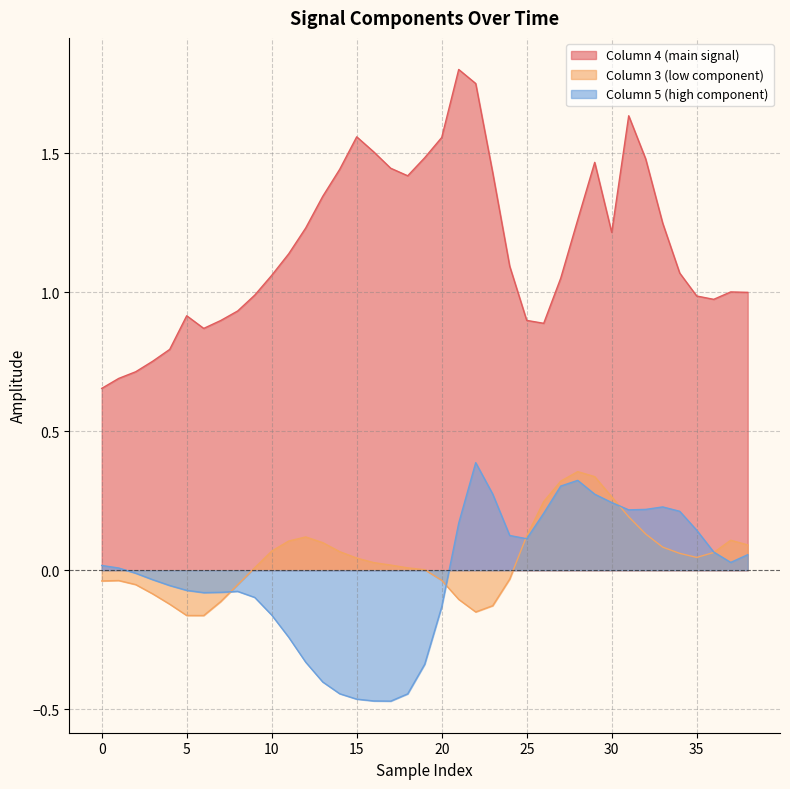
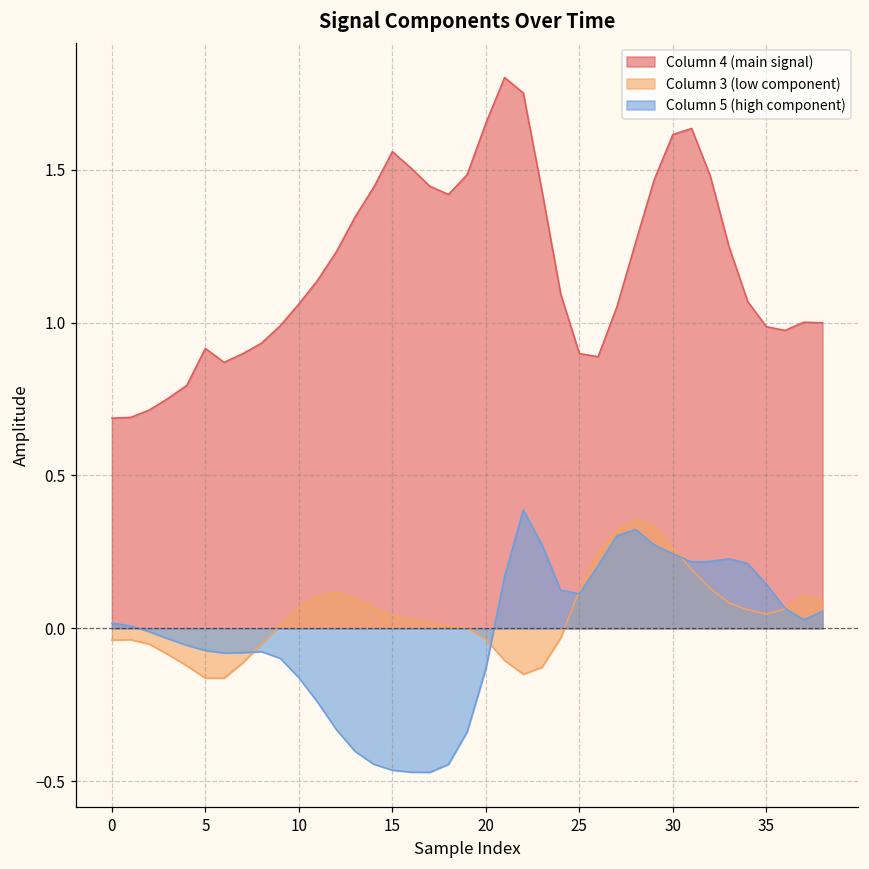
Column 4 (main signal), 0: 0.65 -> 0.69
Column 4 (main signal), 20: 1.56 -> 1.65
Column 4 (main signal), 30: 1.22 -> 1.62
